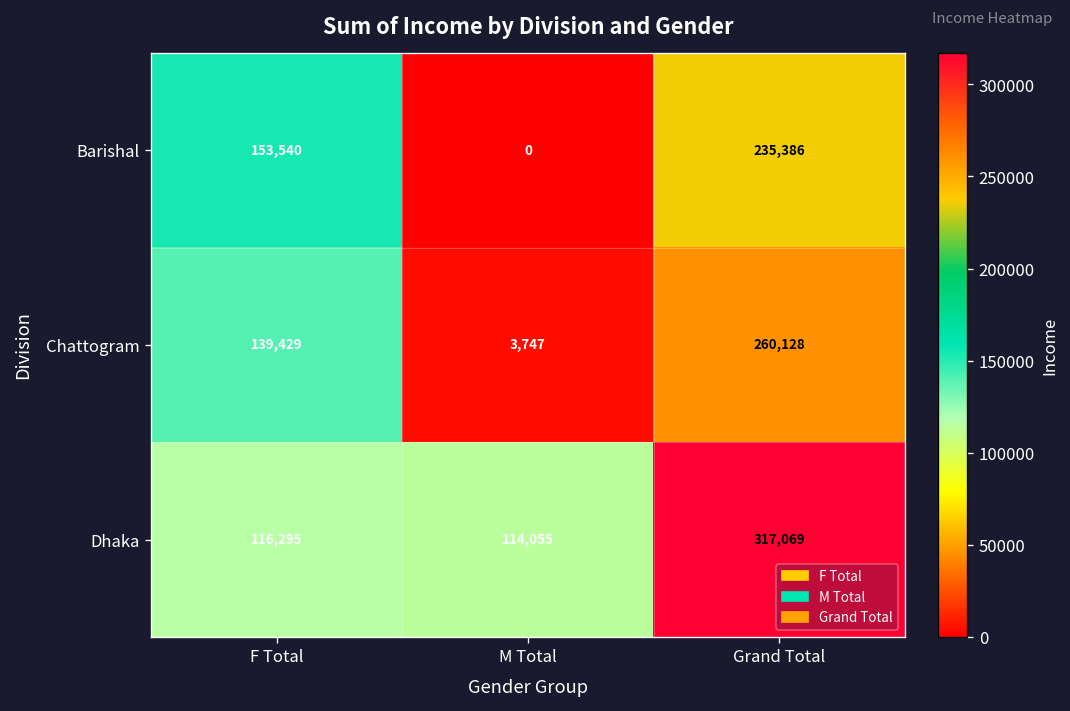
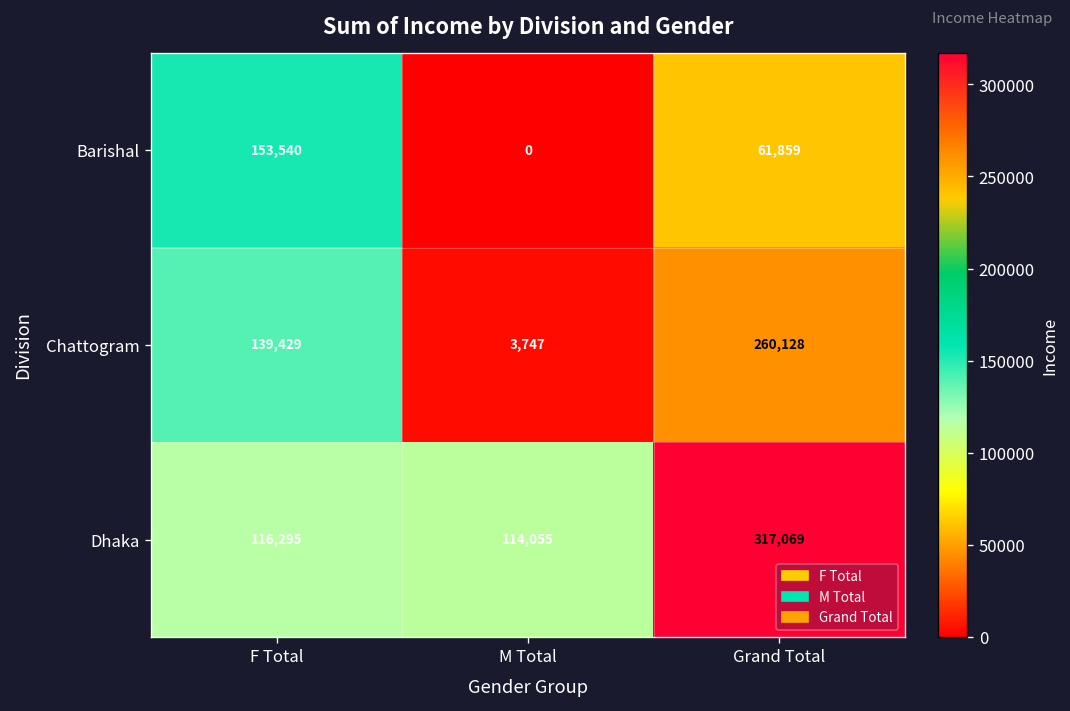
Barishal, Grand Total: 235,386 -> 61,859
